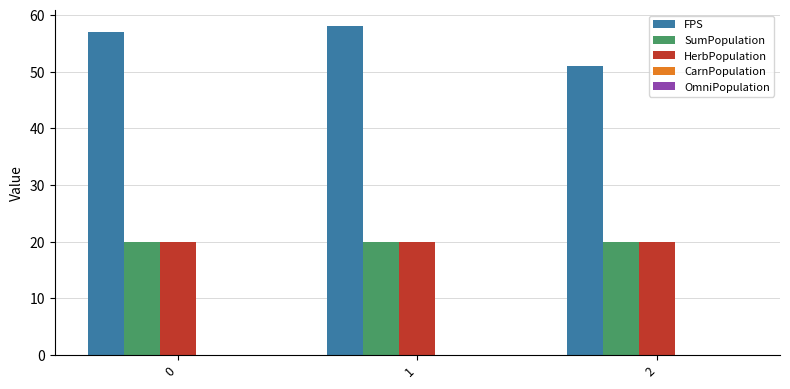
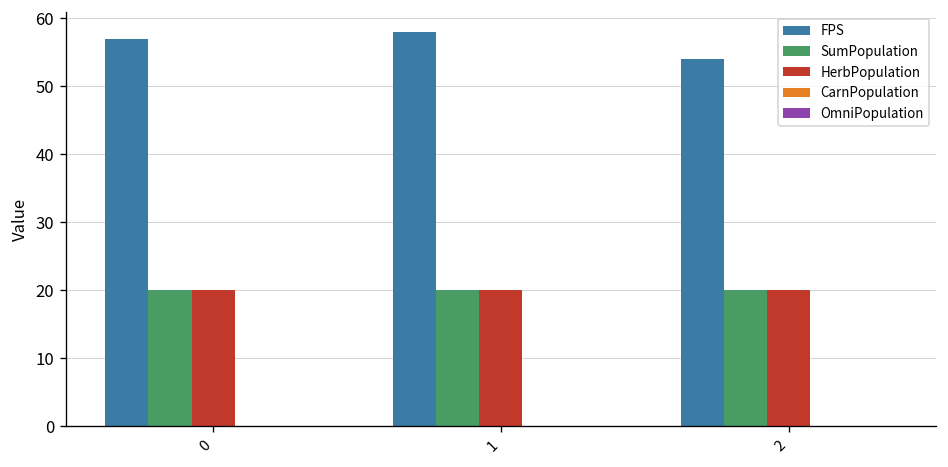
FPS, 2: 51 -> 54
